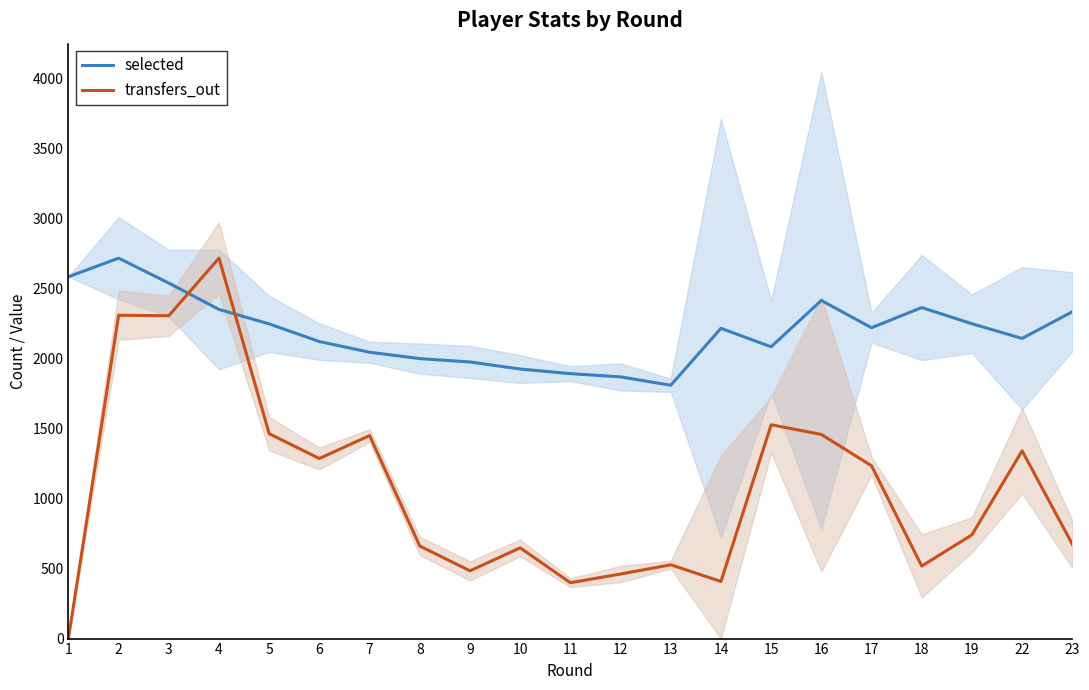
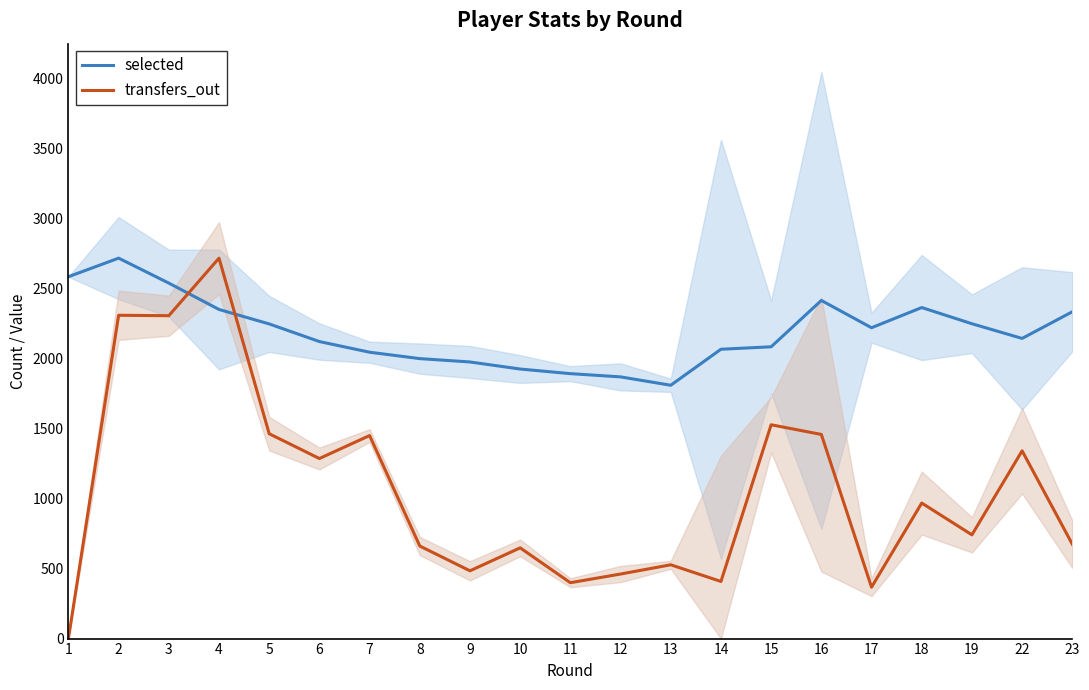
selected, 14: 2220 -> 2070
transfers_out, 17: 1230 -> 370
transfers_out, 18: 520 -> 970
